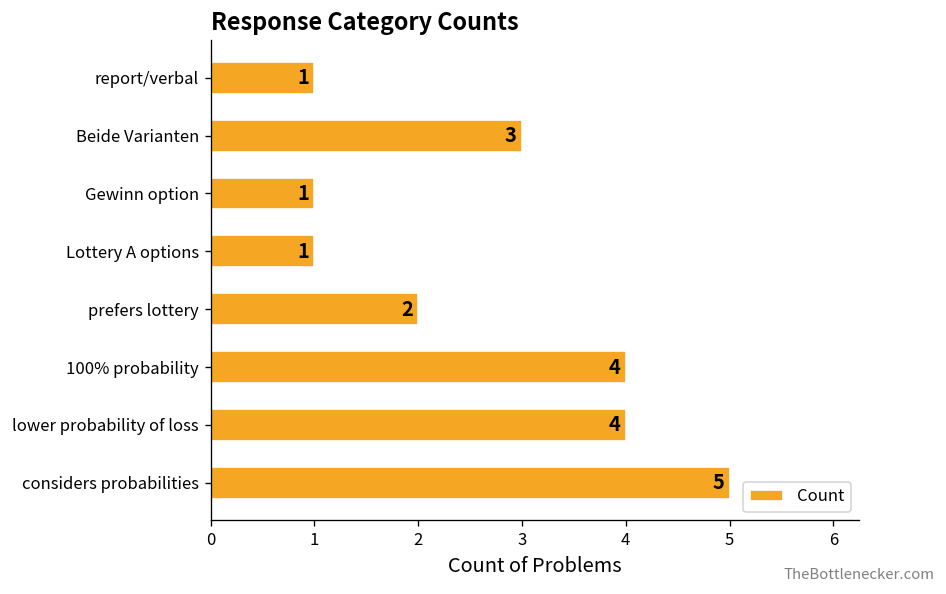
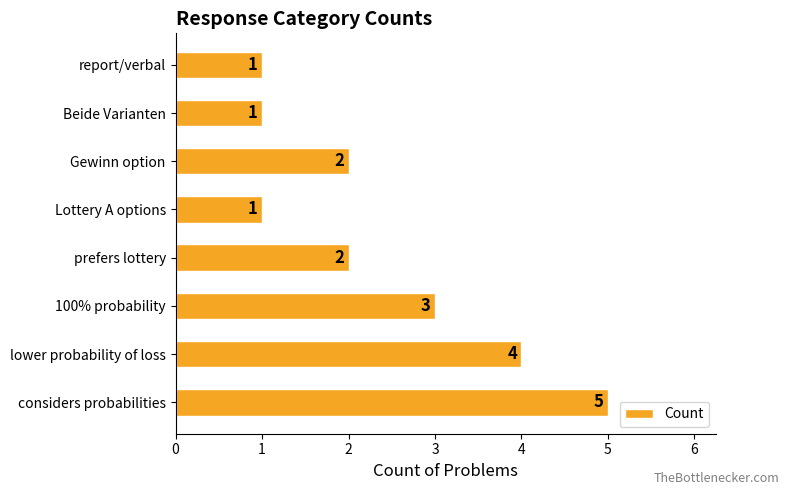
Beide Varianten: 3 -> 1
Gewinn option: 1 -> 2
100% probability: 4 -> 3
